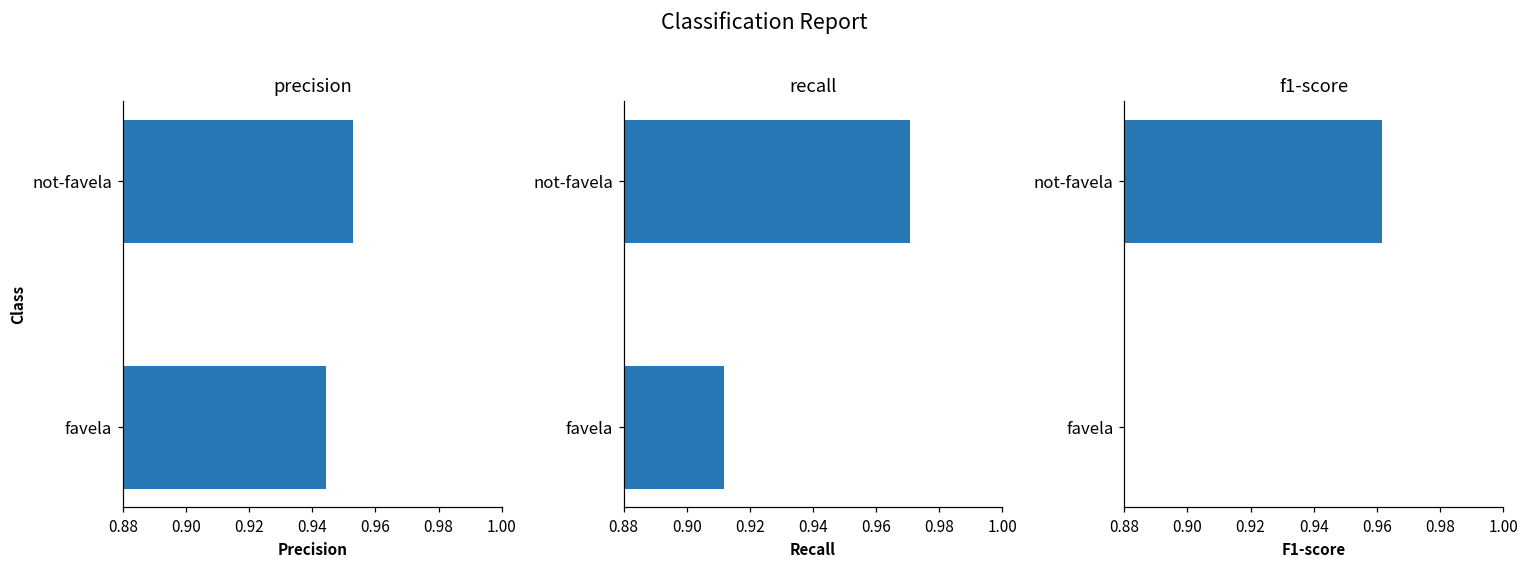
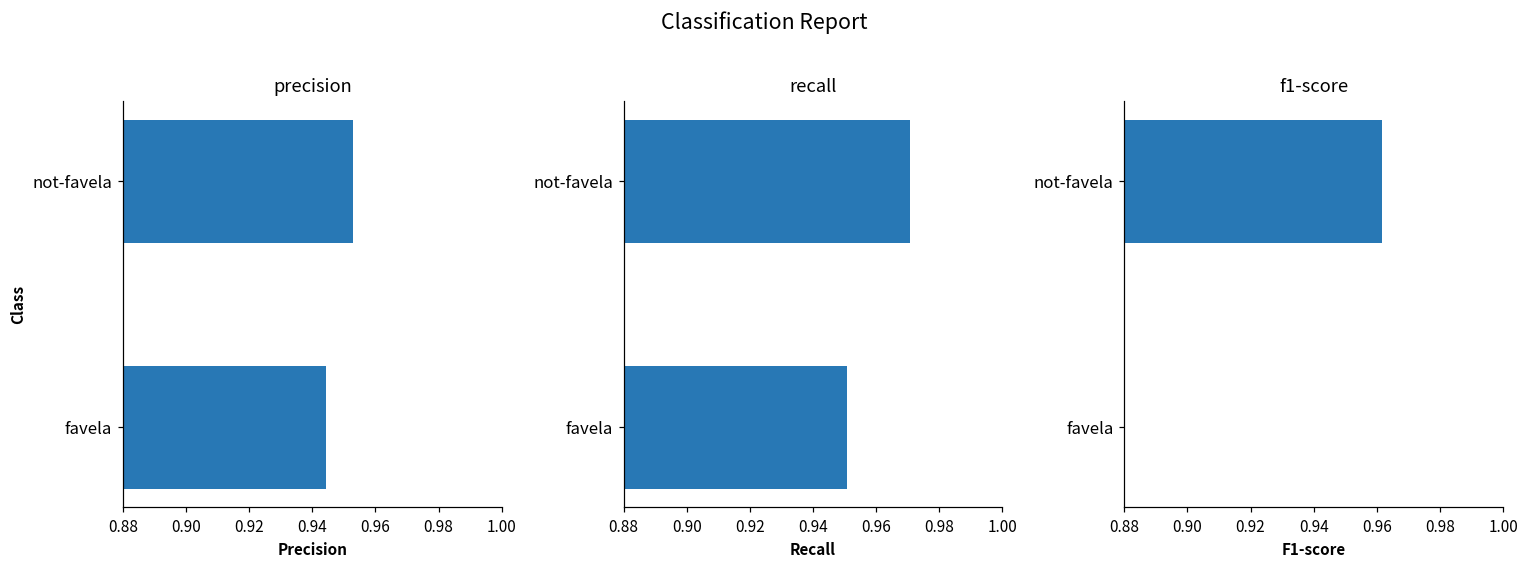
recall, favela: 0.912 -> 0.951
